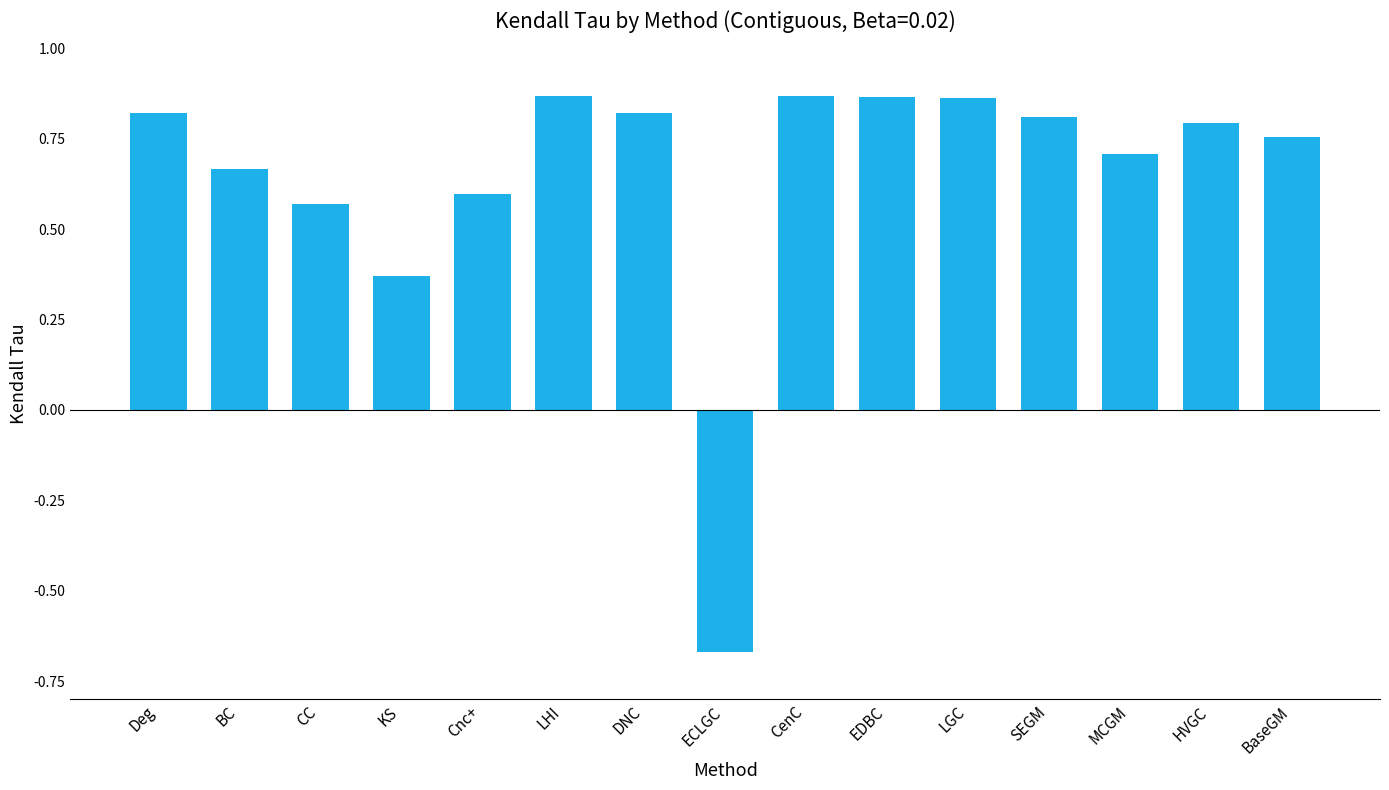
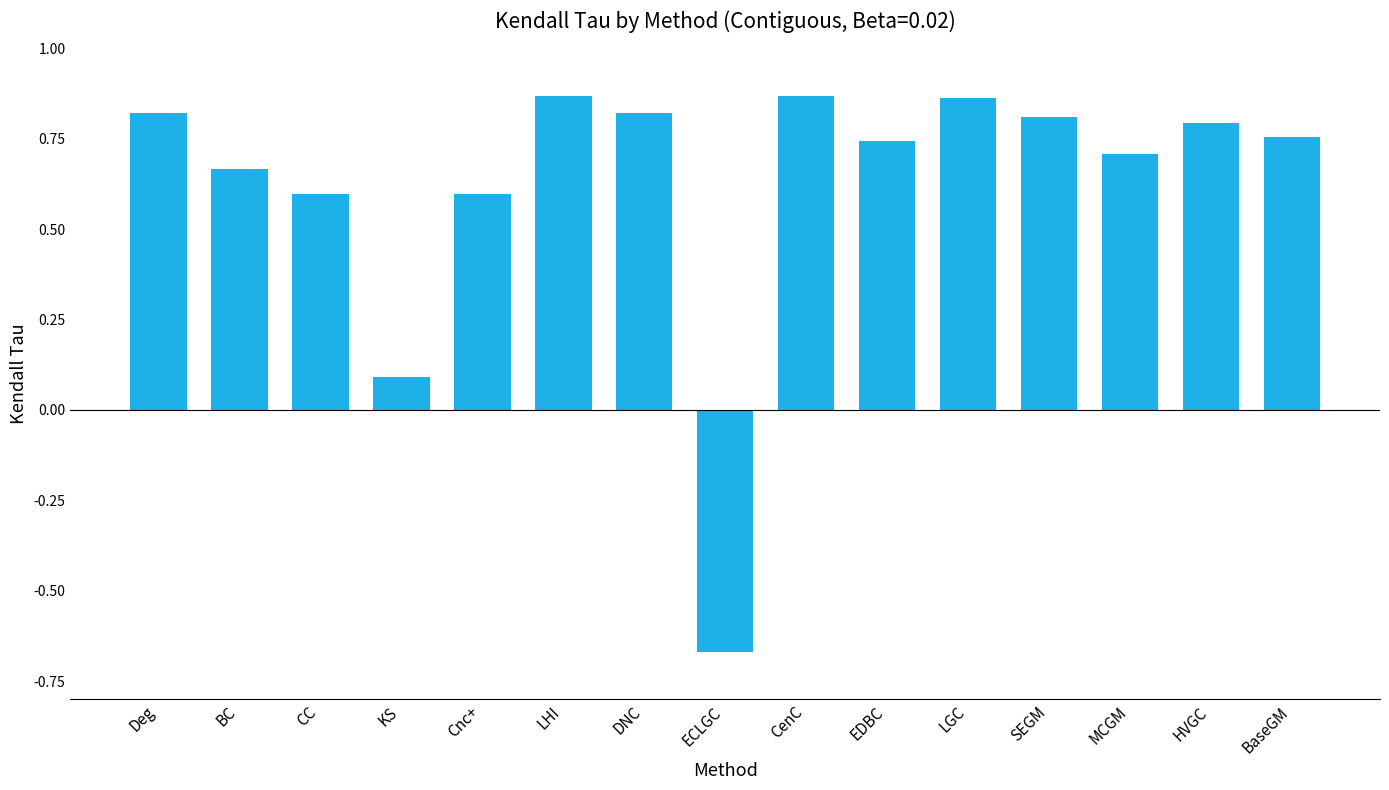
CC: 0.57 -> 0.60
KS: 0.37 -> 0.09
EDBC: 0.87 -> 0.75
